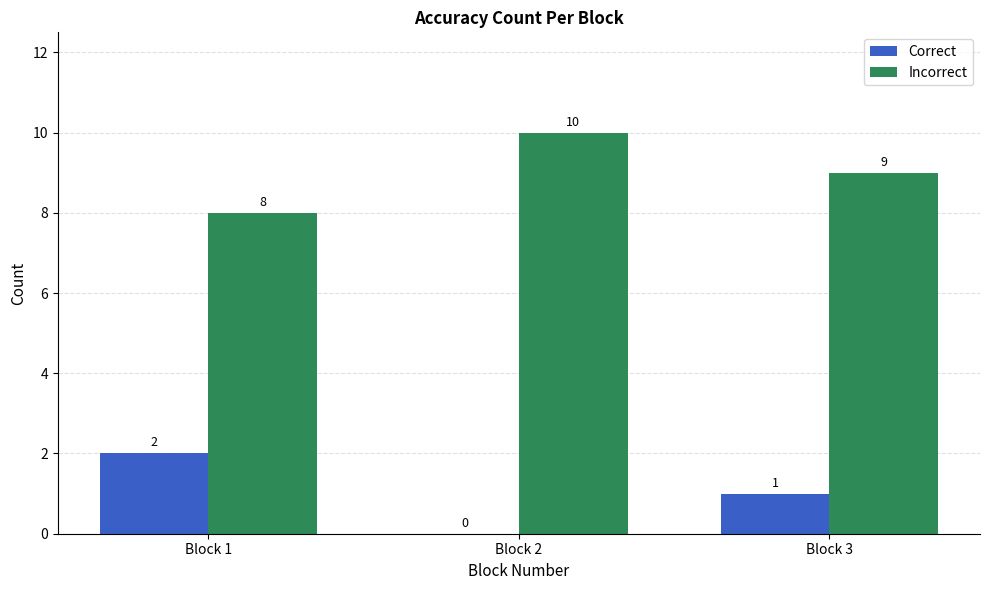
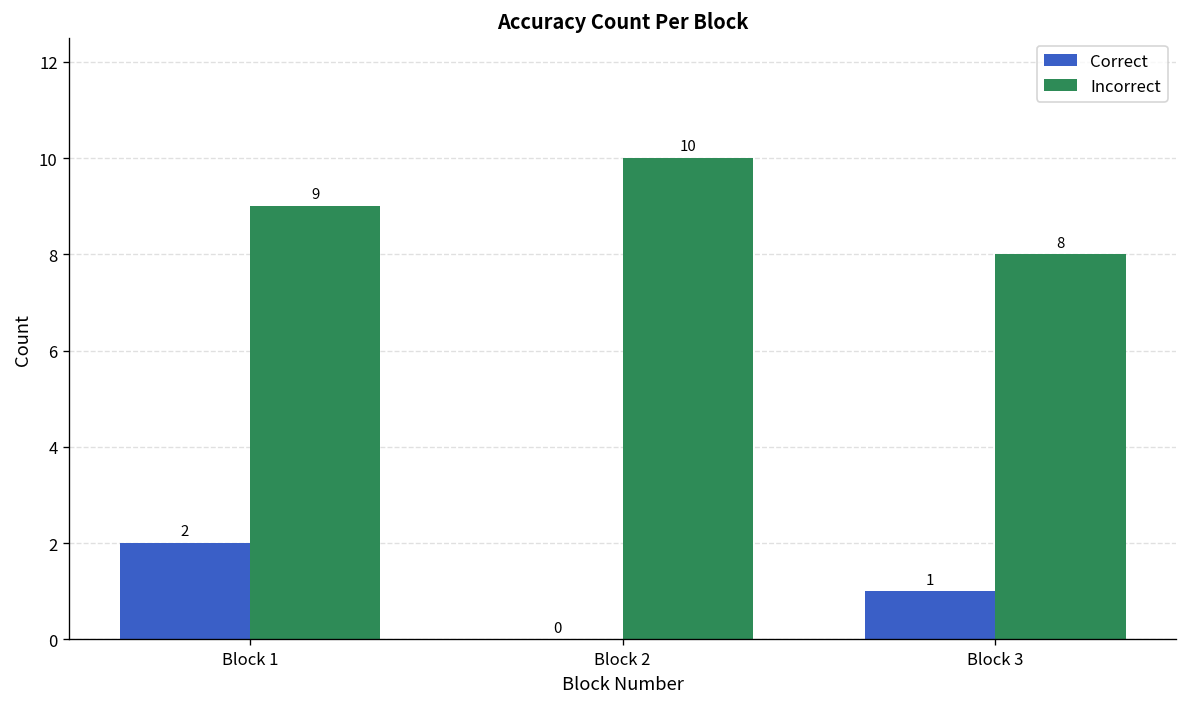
Incorrect, Block 1: 8 -> 9
Incorrect, Block 3: 9 -> 8
